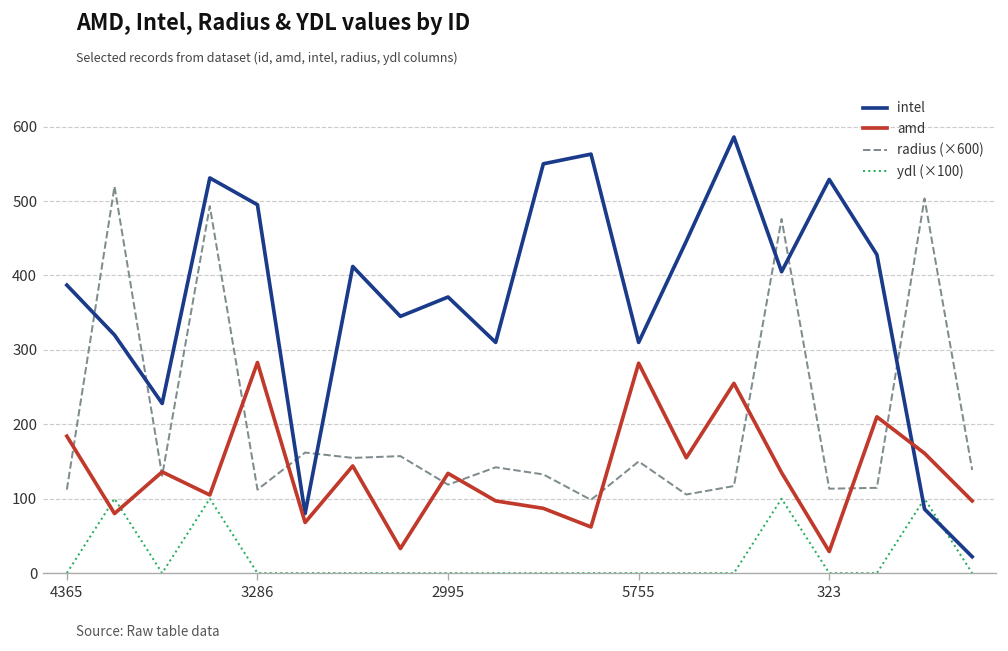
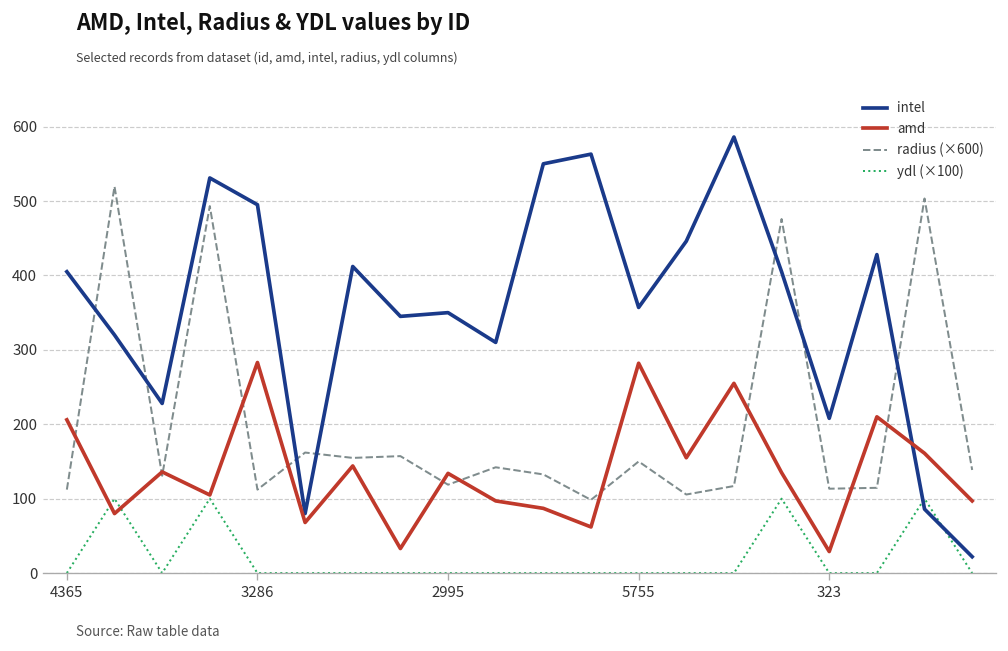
intel, 4365: 390 -> 410
amd, 4365: 180 -> 210
intel, 2995: 370 -> 350
intel, 5755: 310 -> 360
intel, 323: 530 -> 210
